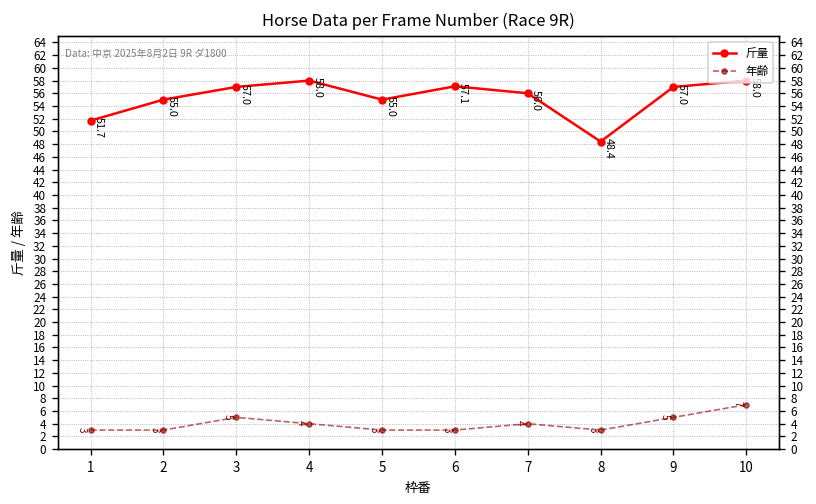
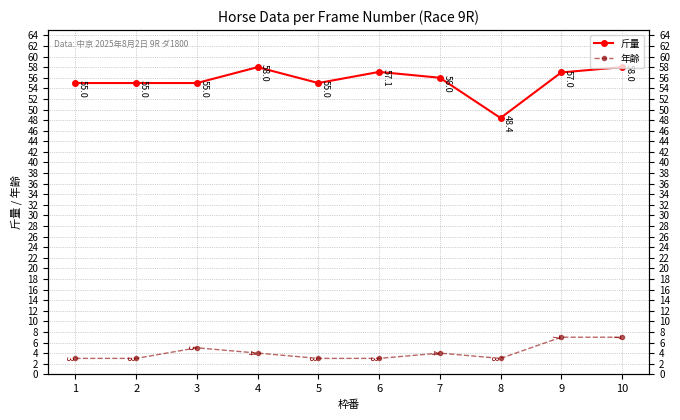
斤量, 1: 51.7 -> 55.0
斤量, 3: 57.0 -> 55.0
年齢, 9: 5 -> 7
